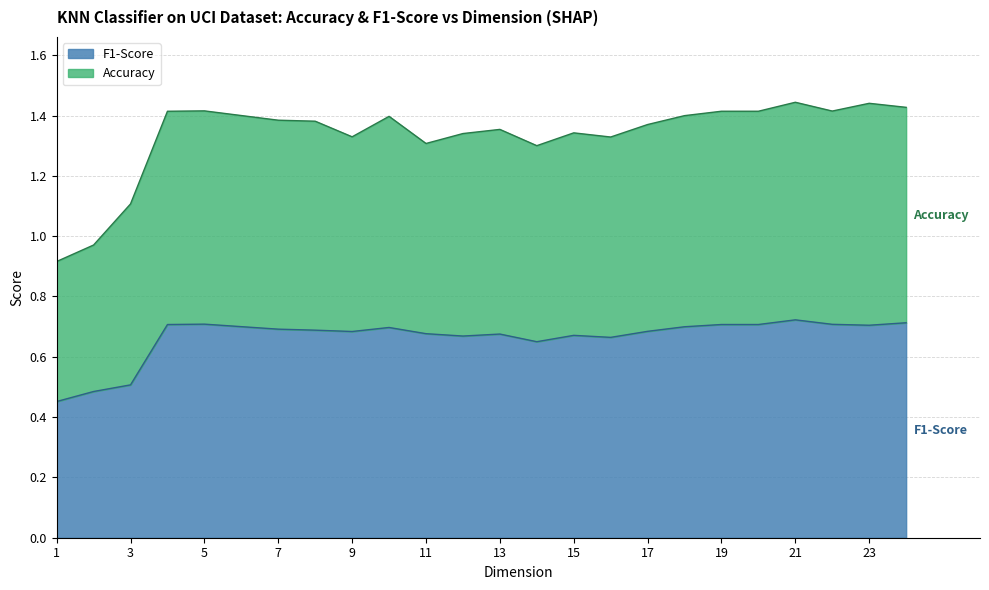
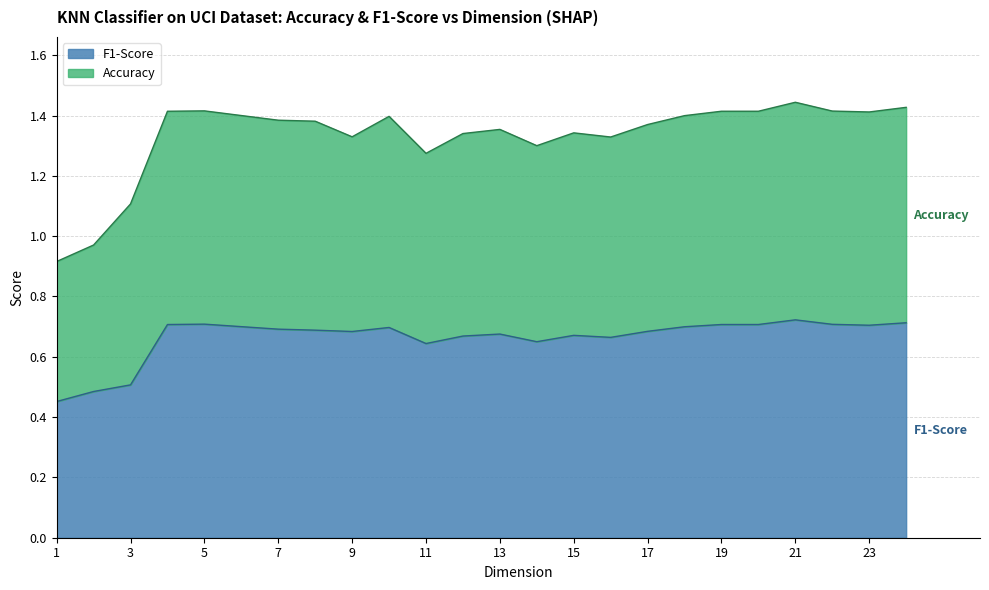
F1-Score, 11: 0.68 -> 0.64
Accuracy, 23: 0.74 -> 0.71
